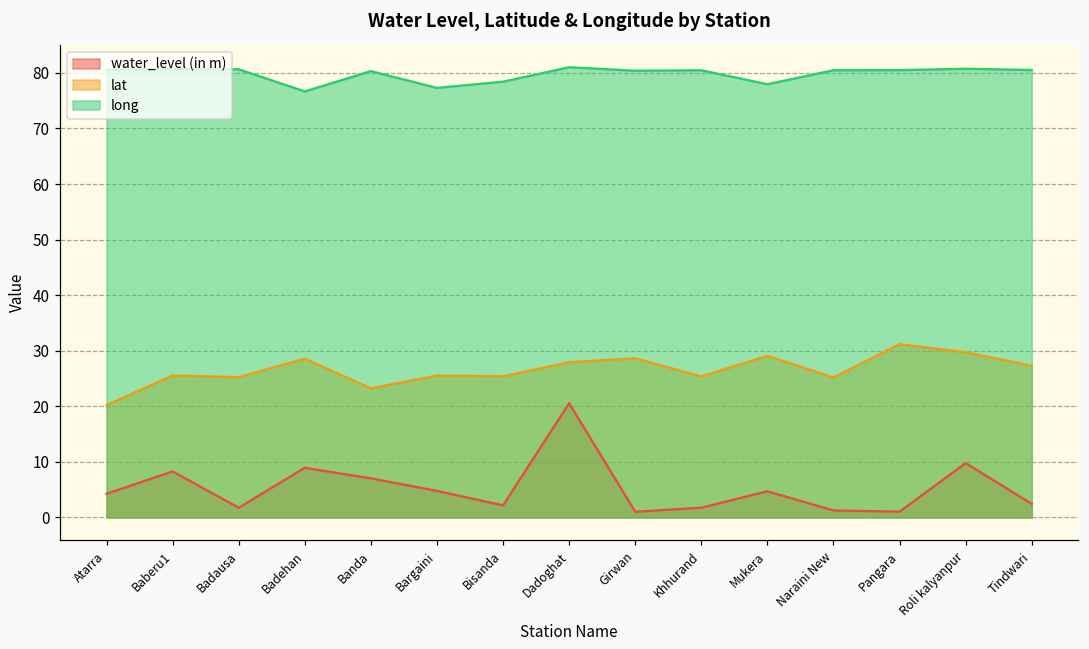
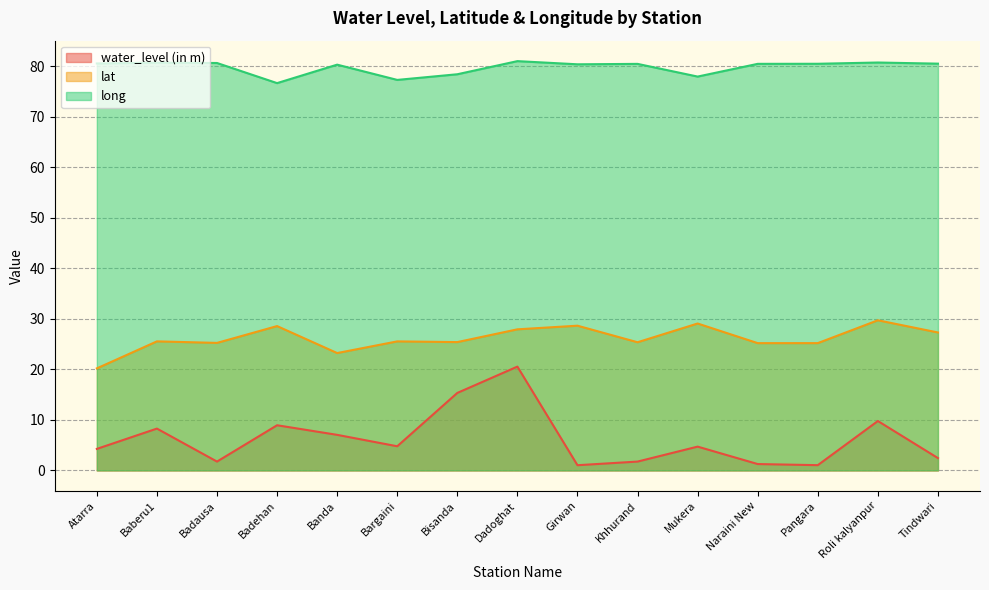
water_level (in m), Bisanda: 2 -> 15
lat, Pangara: 31 -> 25
